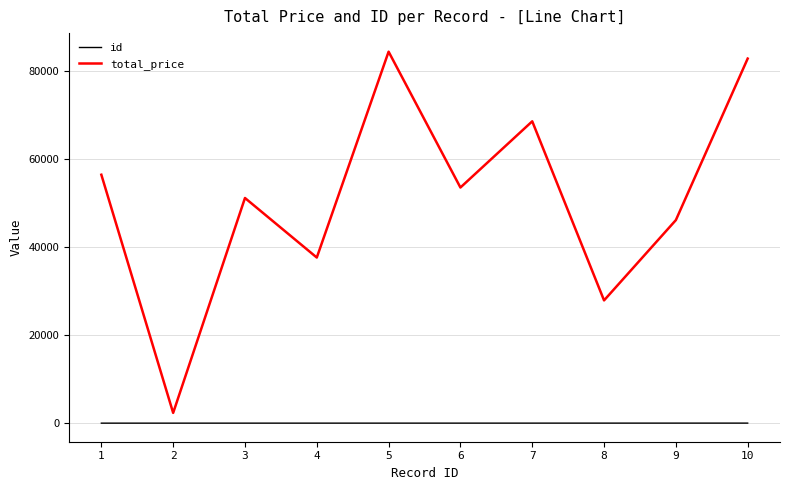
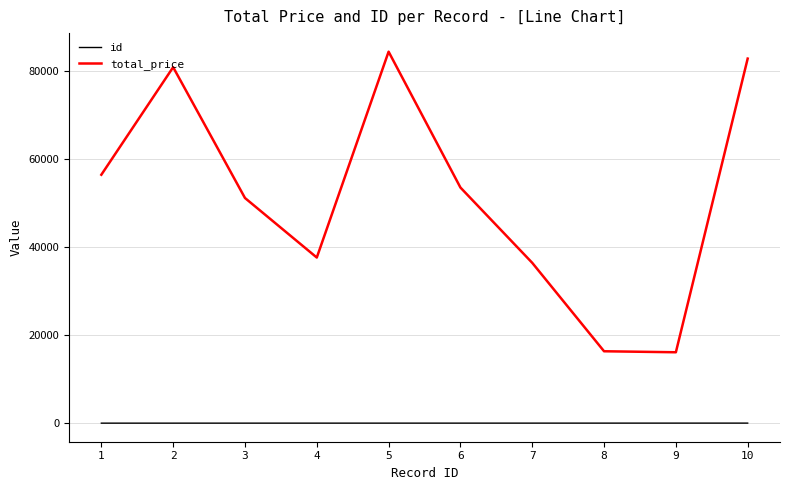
total_price, 2: 2000 -> 81000
total_price, 7: 69000 -> 36000
total_price, 8: 28000 -> 16000
total_price, 9: 46000 -> 16000
